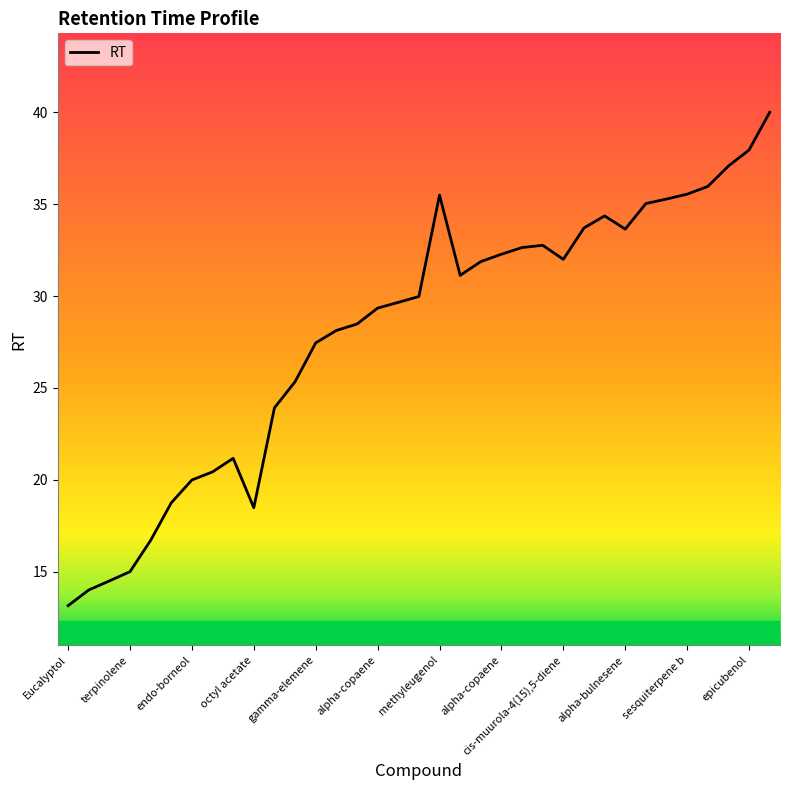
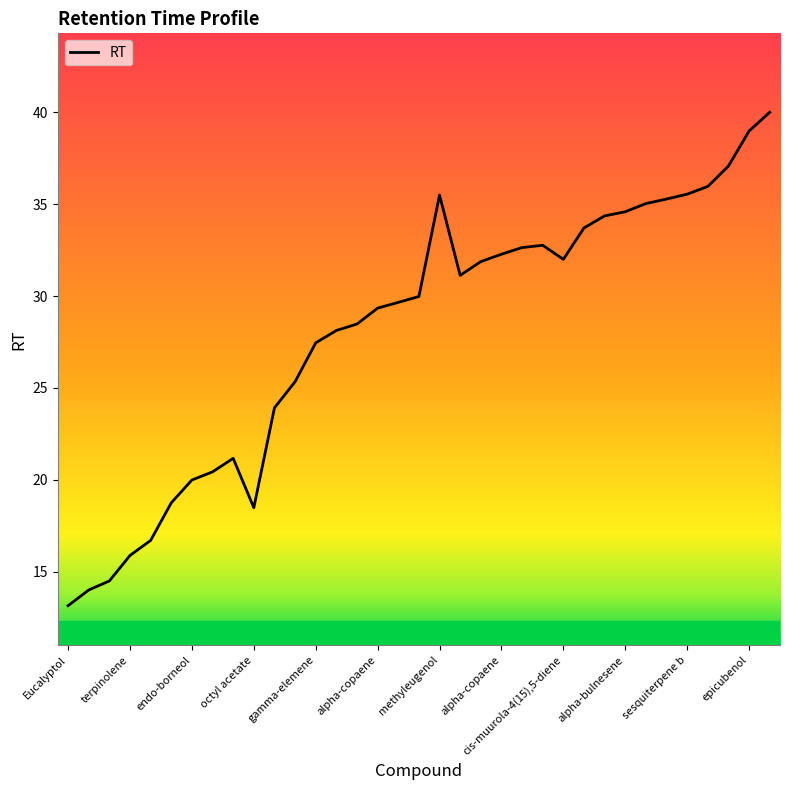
terpinolene: 15.0 -> 15.9
alpha-bulnesene: 33.6 -> 34.6
epicubenol: 38.0 -> 39.0
